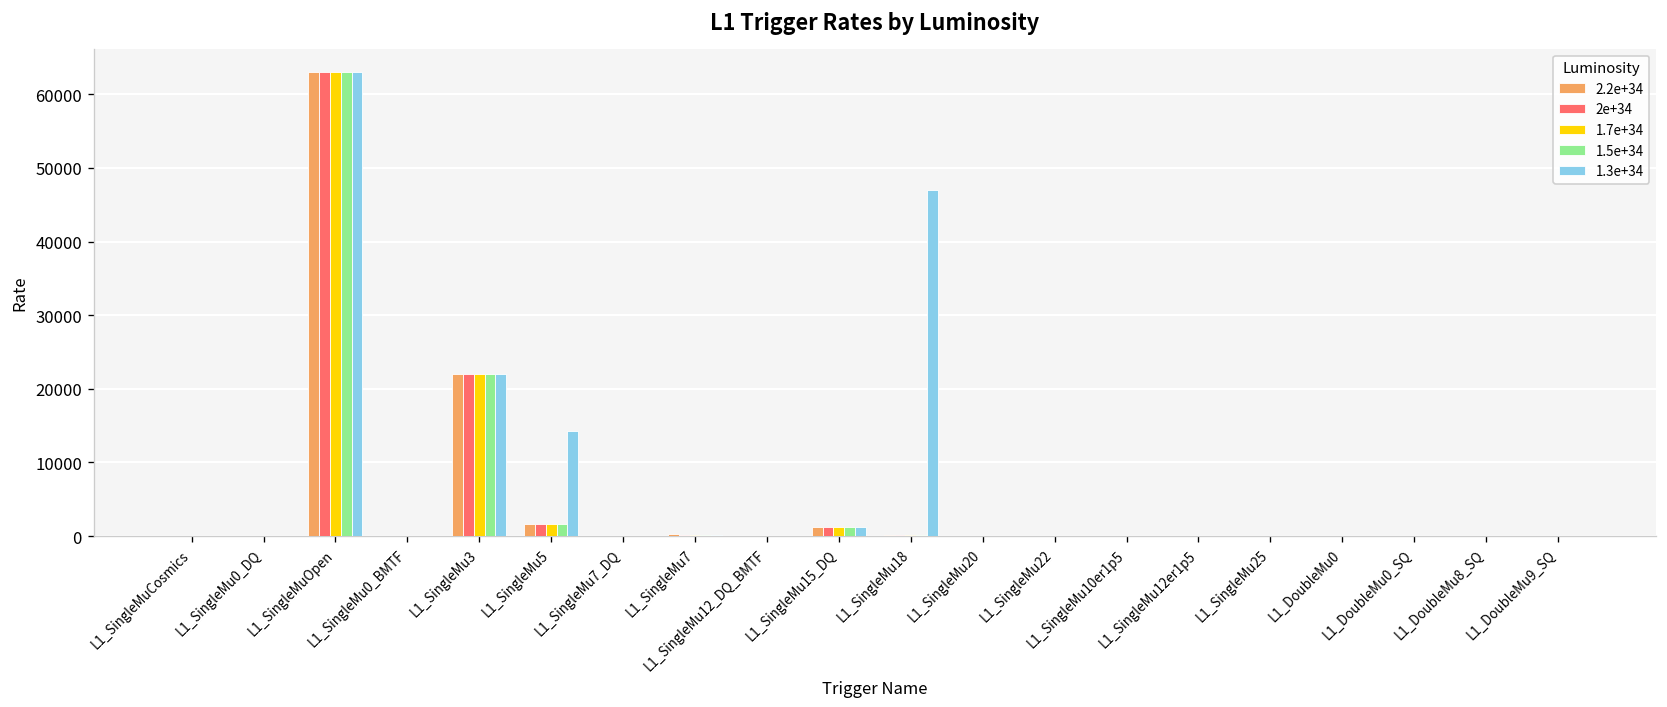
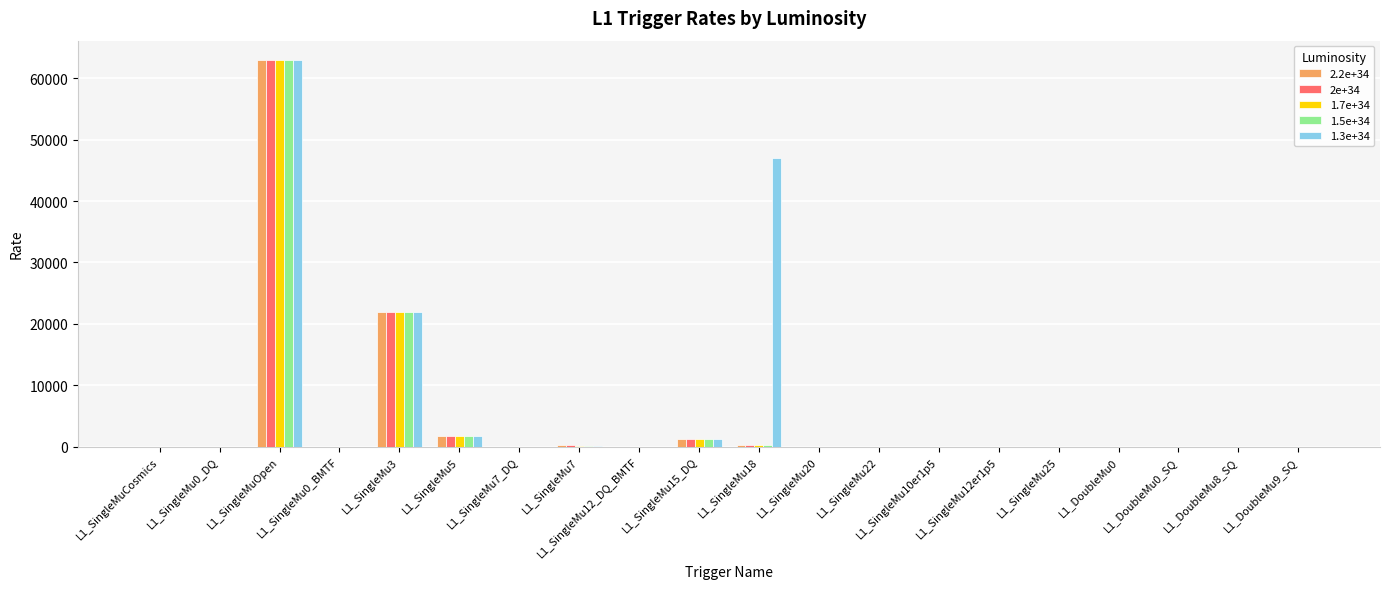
1.3e+34, L1_SingleMu5: 14000 -> 2000
